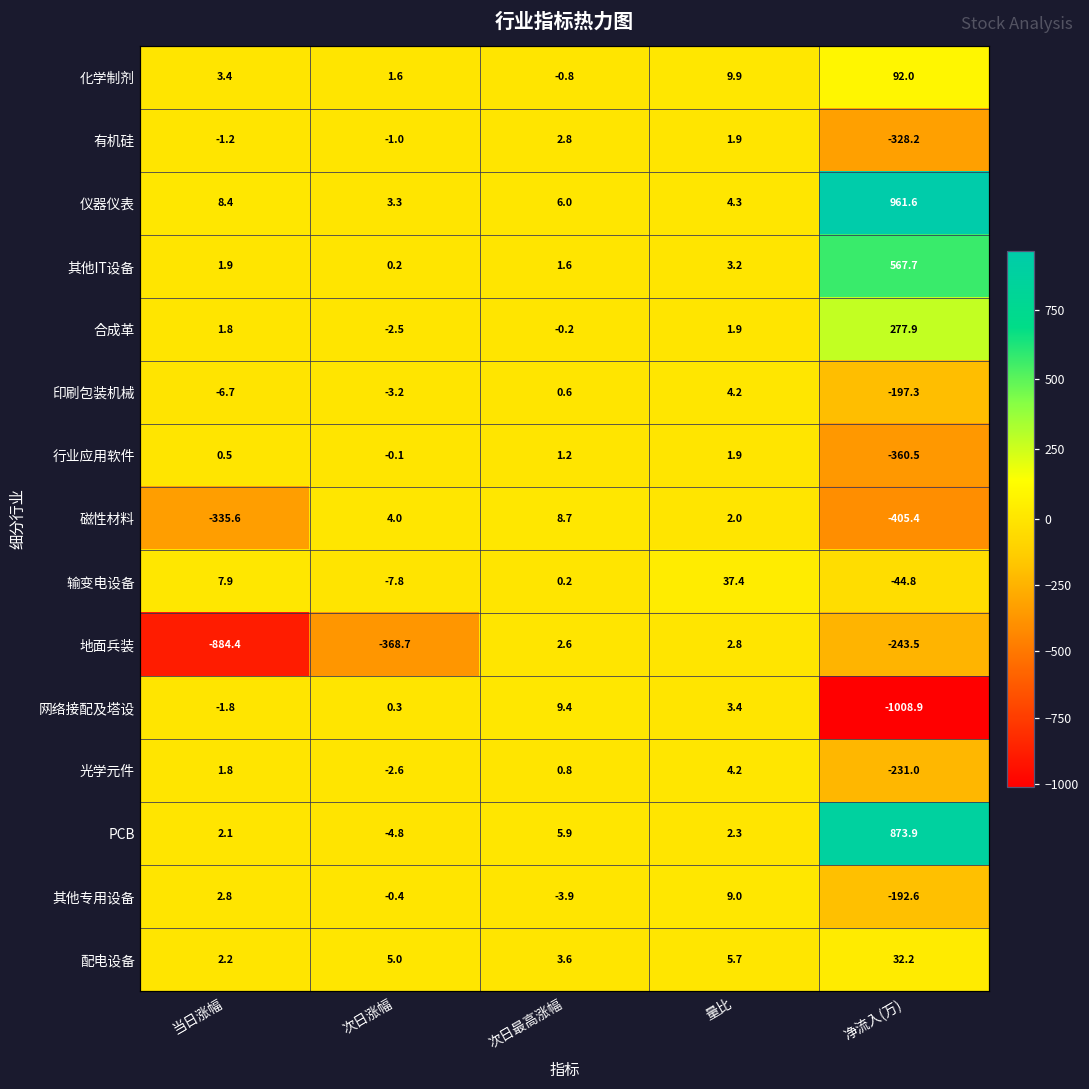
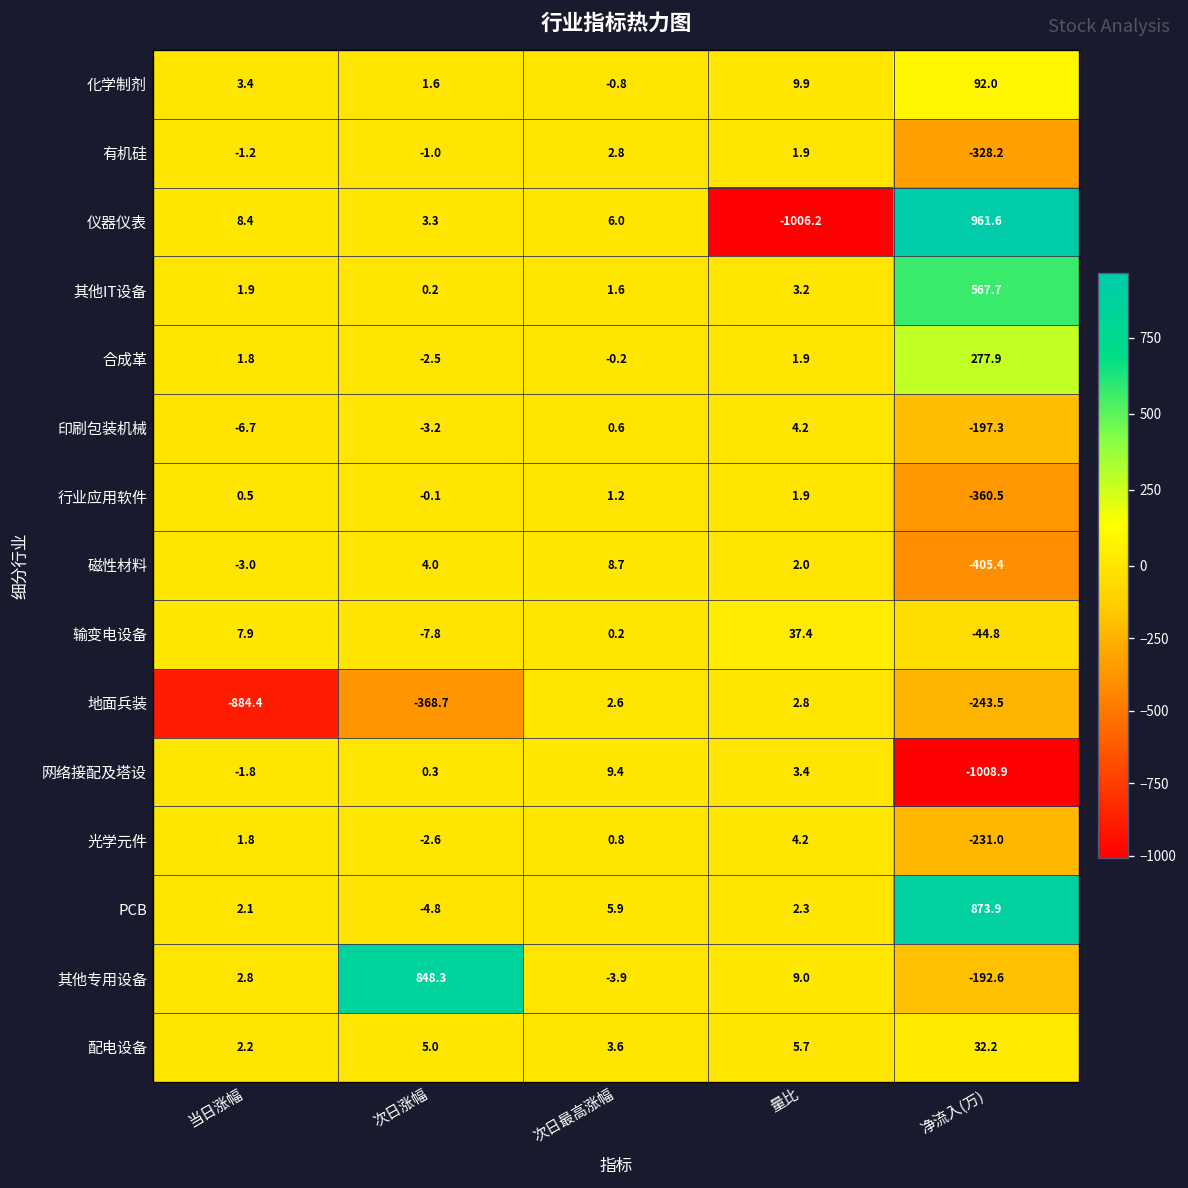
仪器仪表, 量比: 4.3 -> -1006.2
磁性材料, 当日涨幅: -335.6 -> -3.0
其他专用设备, 次日涨幅: -0.4 -> 848.3
